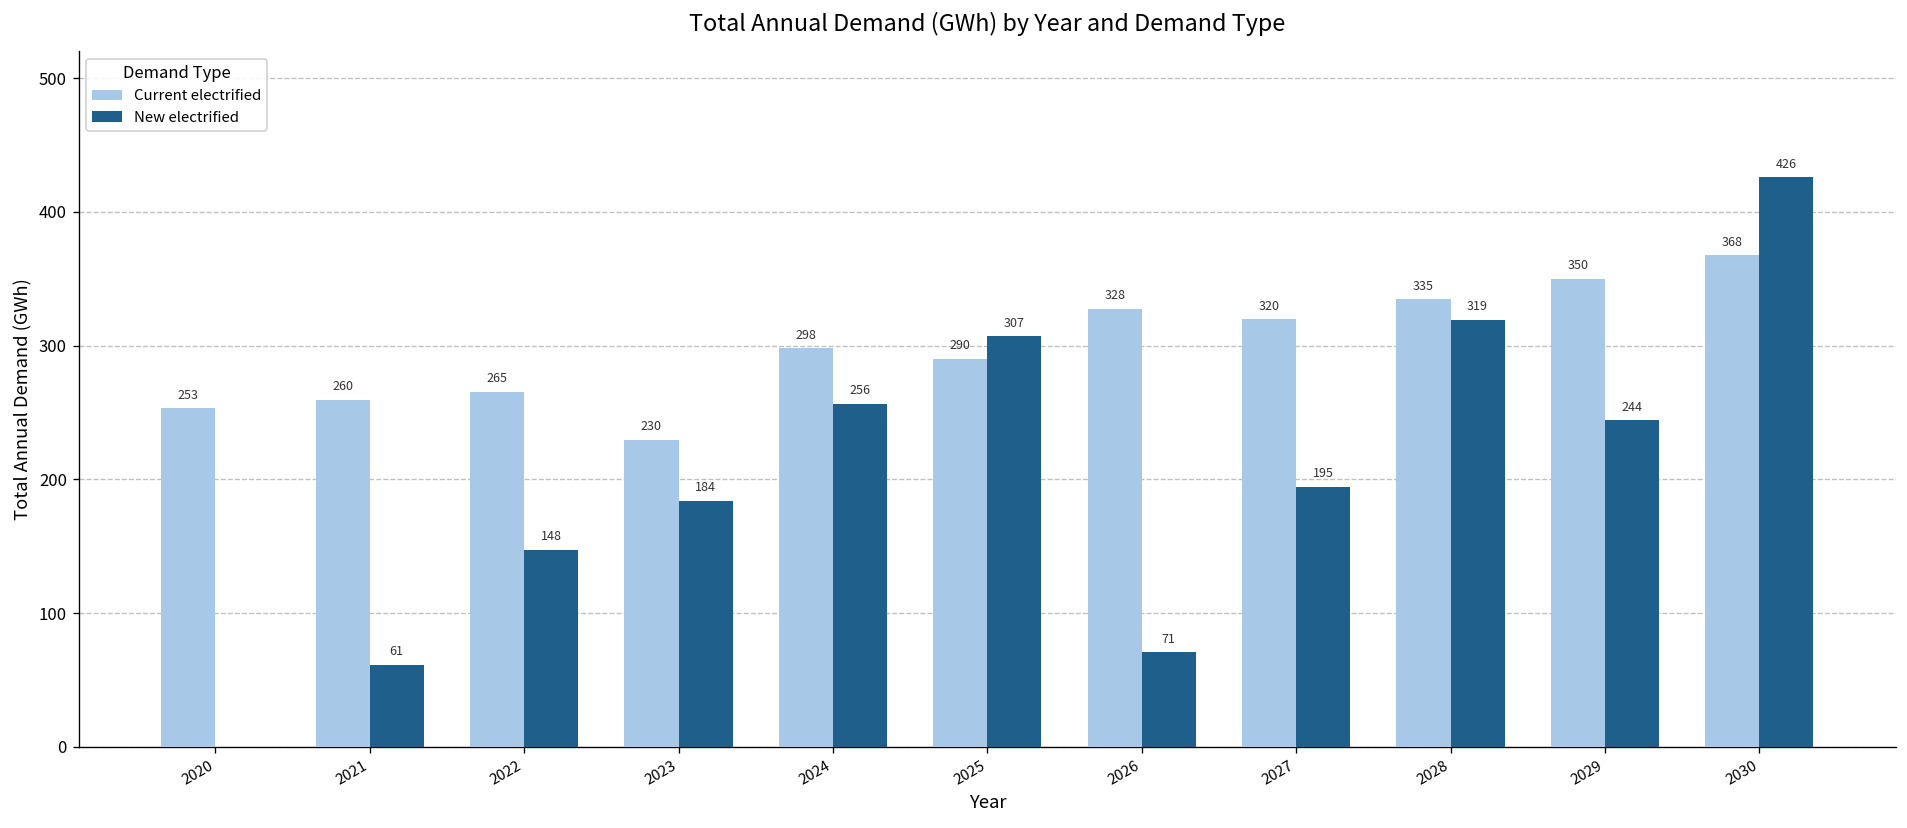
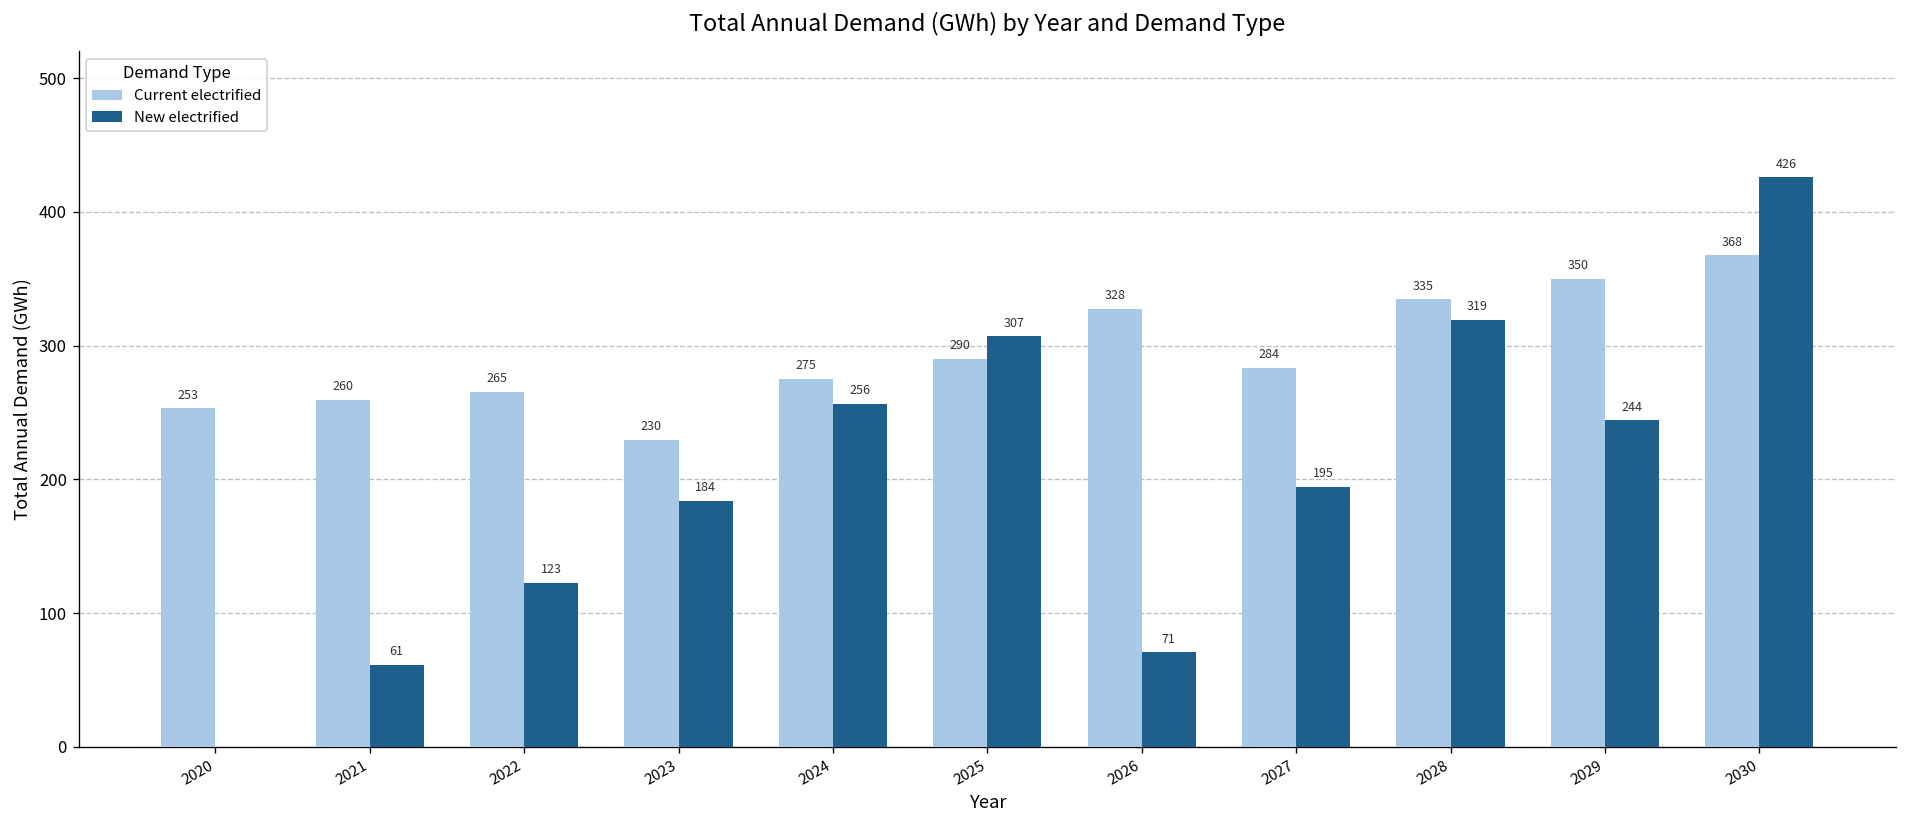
New electrified, 2022: 148 -> 123
Current electrified, 2024: 298 -> 275
Current electrified, 2027: 320 -> 284
